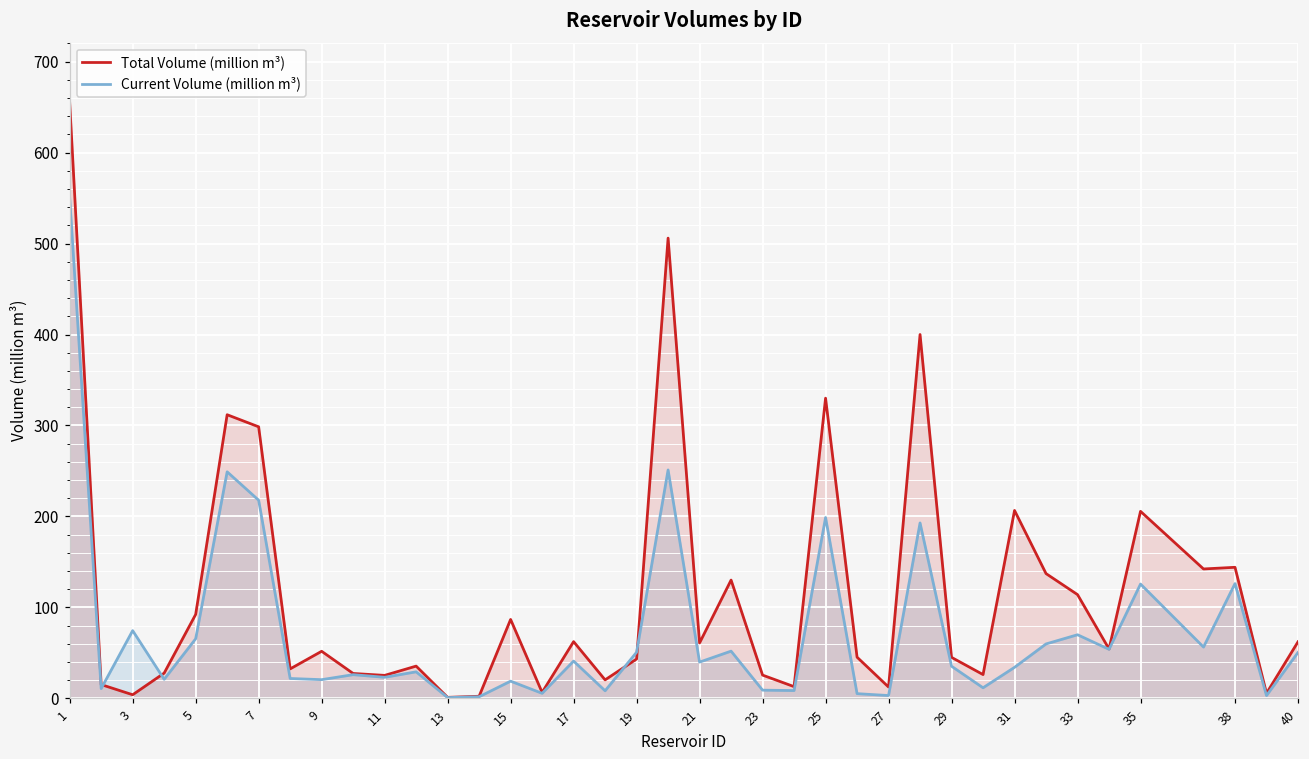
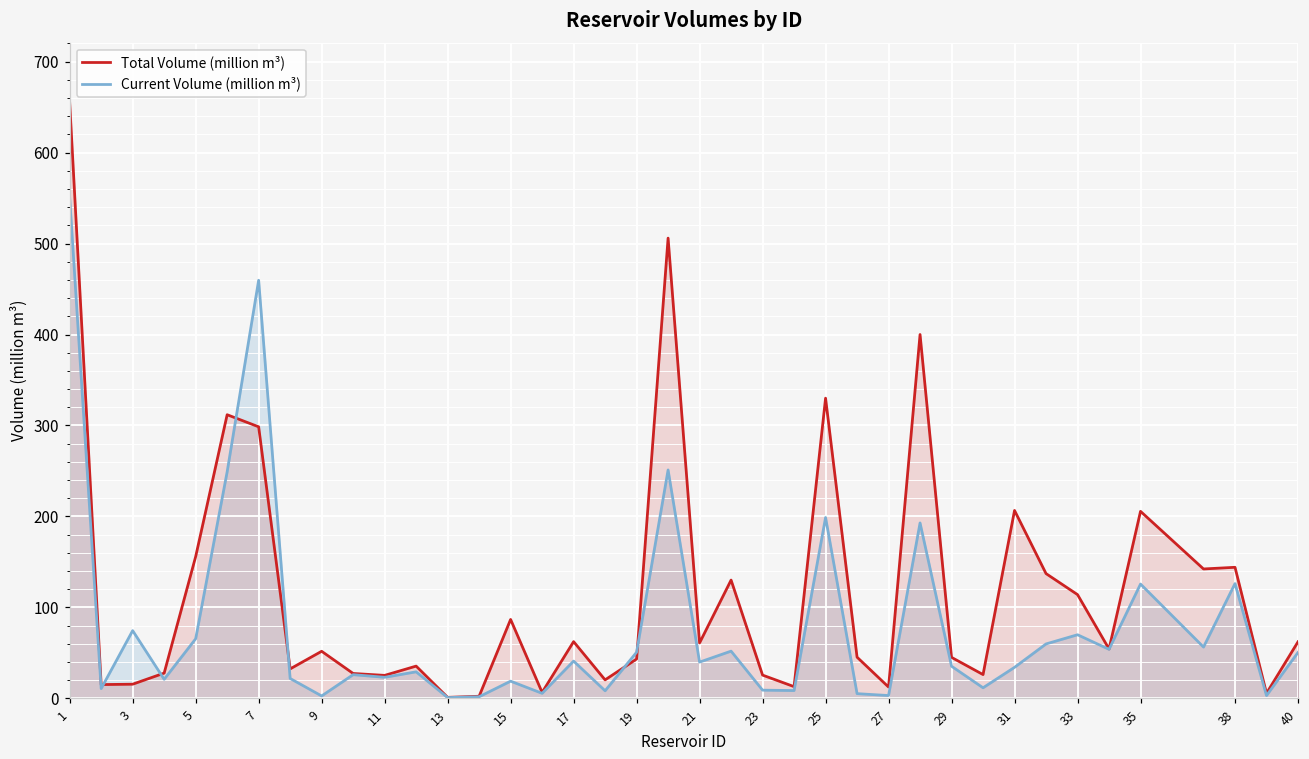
Total Volume (million m³), 3: 0 -> 20
Total Volume (million m³), 5: 90 -> 160
Current Volume (million m³), 7: 220 -> 460
Current Volume (million m³), 9: 20 -> 0
